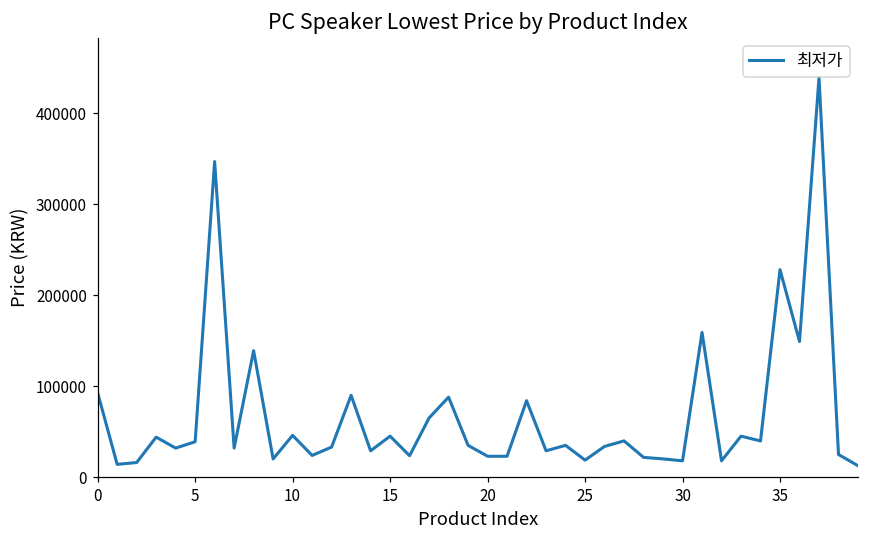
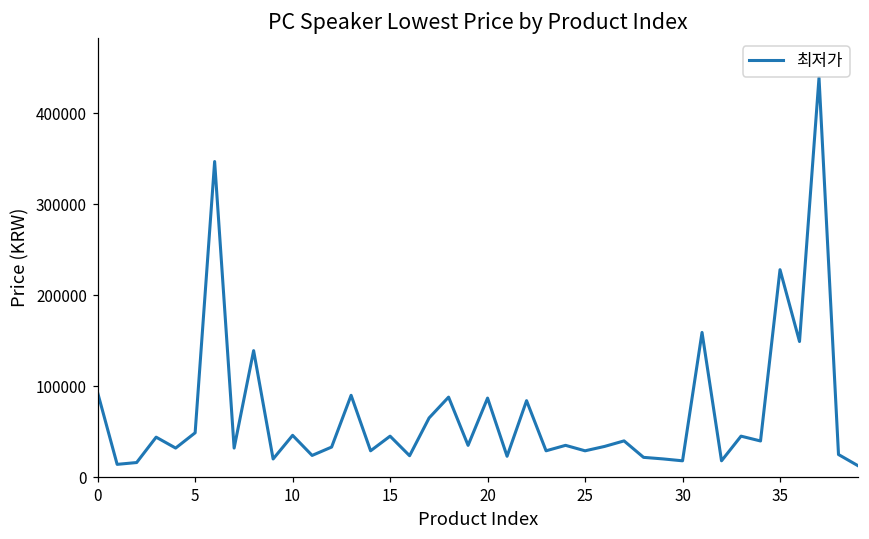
5: 40000 -> 50000
20: 20000 -> 90000
25: 20000 -> 30000
